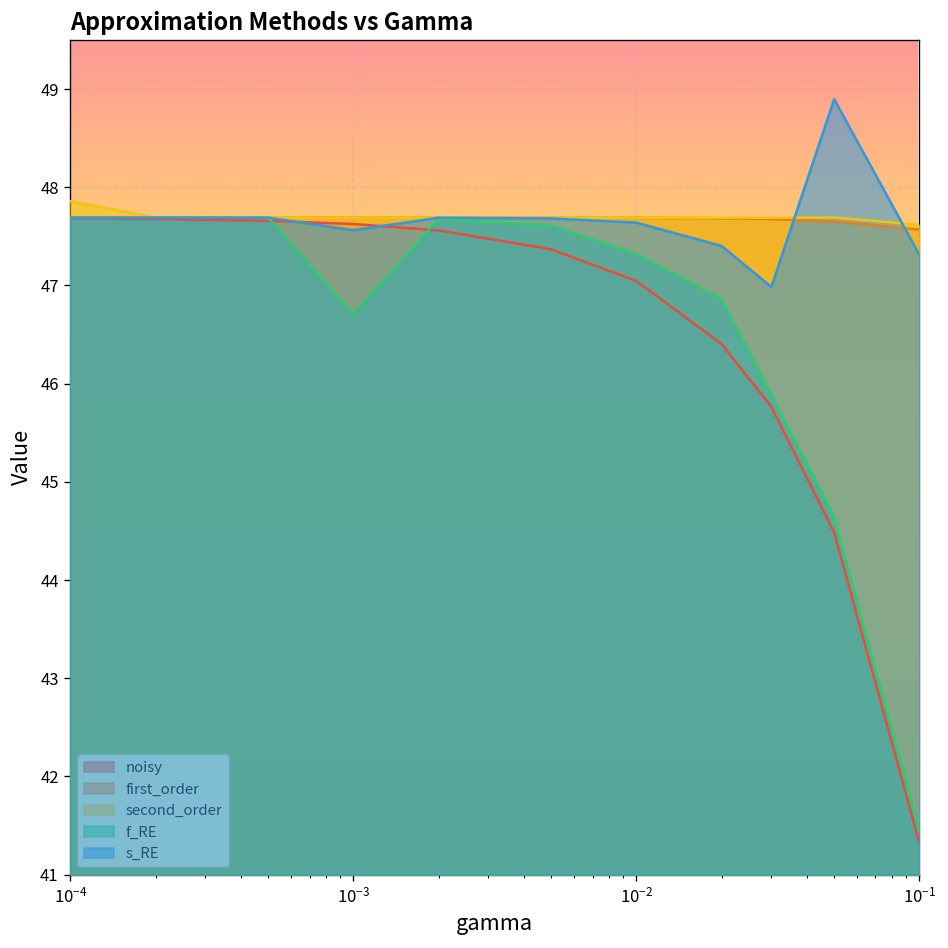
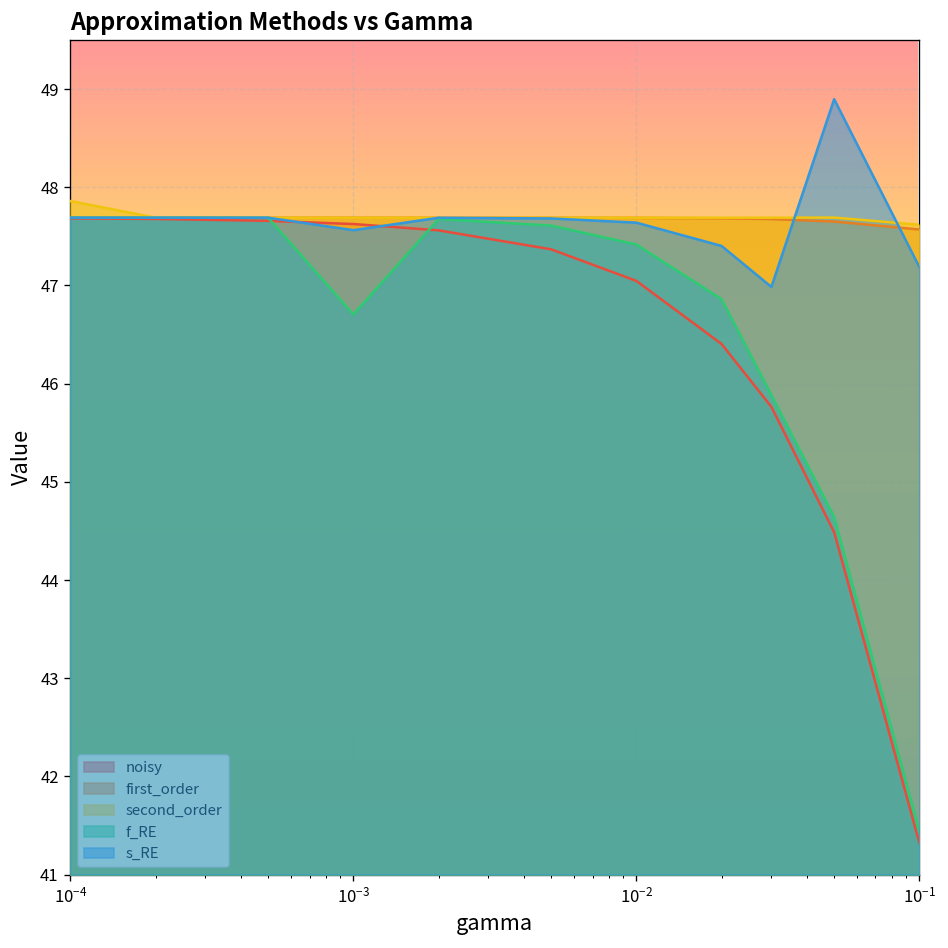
f_RE, 10^-2: 47.3 -> 47.4
s_RE, 10^-1: 47.3 -> 47.2
